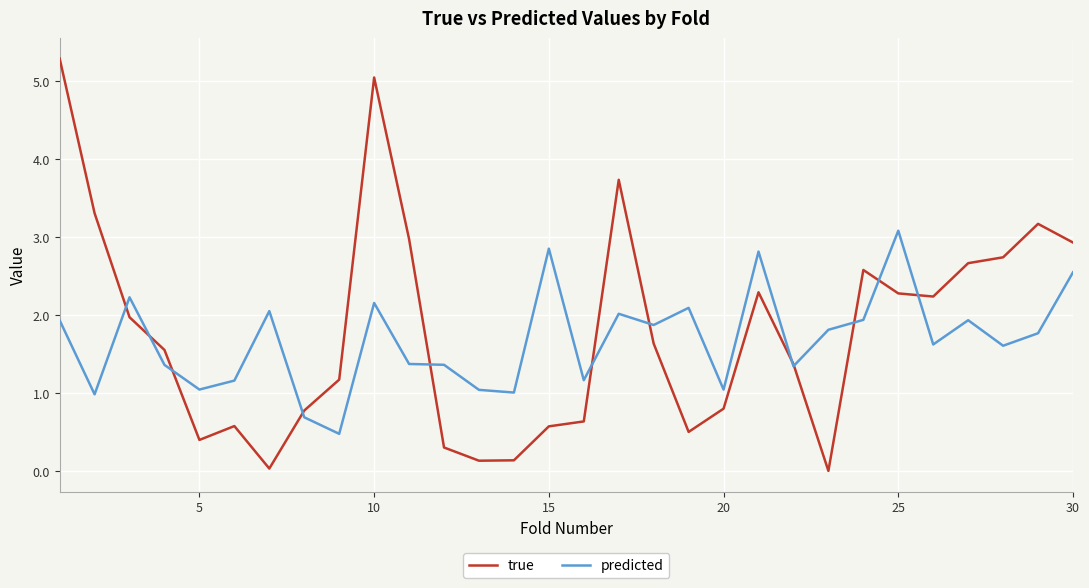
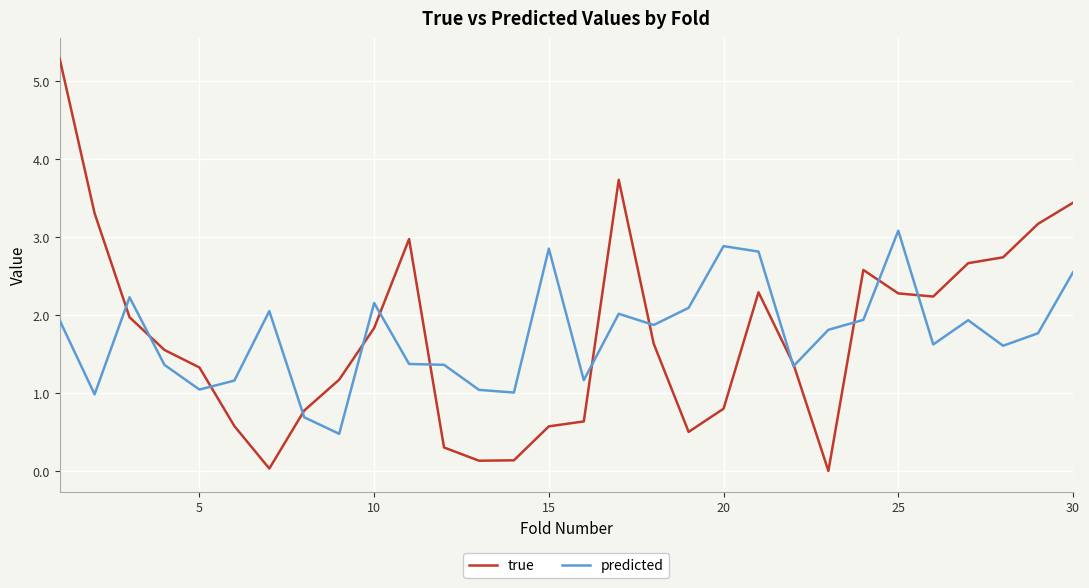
true, 5: 0.4 -> 1.3
true, 10: 5.1 -> 1.8
predicted, 20: 1.0 -> 2.9
true, 30: 2.9 -> 3.4
